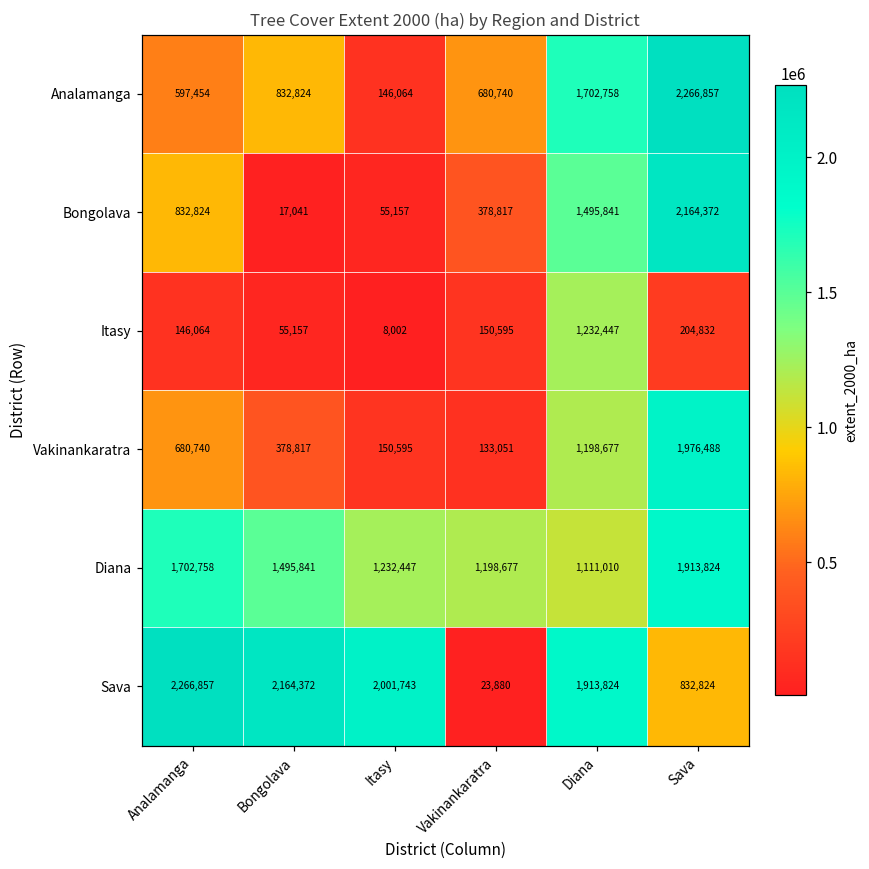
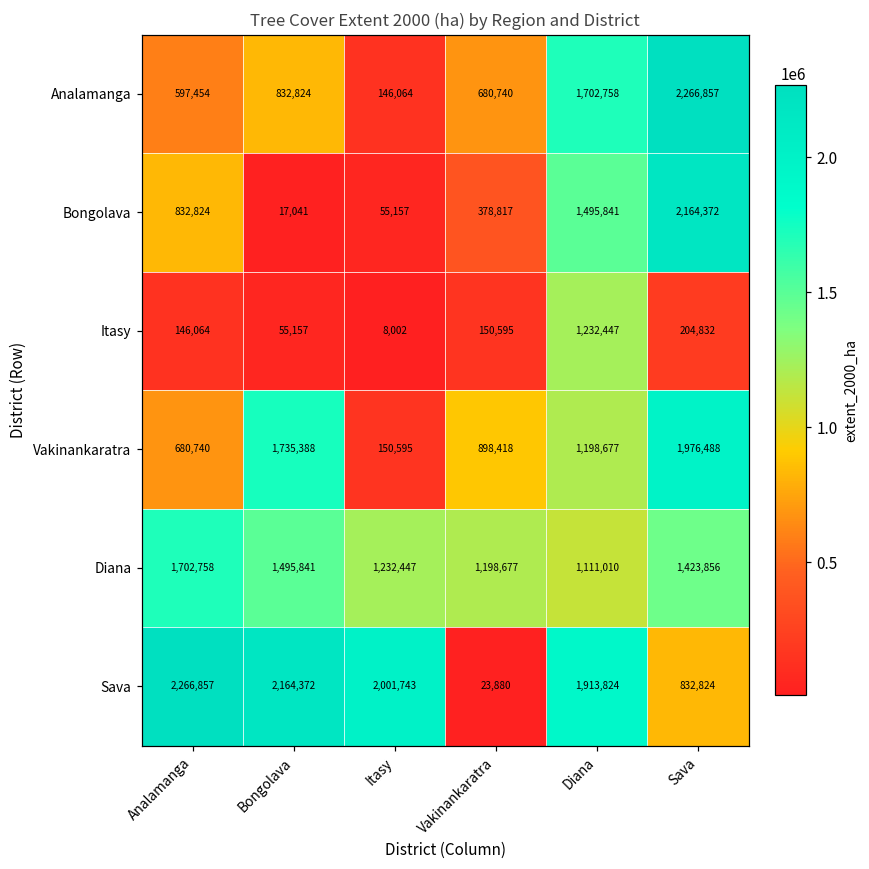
Vakinankaratra, Bongolava: 378,817 -> 1,735,388
Vakinankaratra, Vakinankaratra: 133,051 -> 898,418
Diana, Sava: 1,913,824 -> 1,423,856
